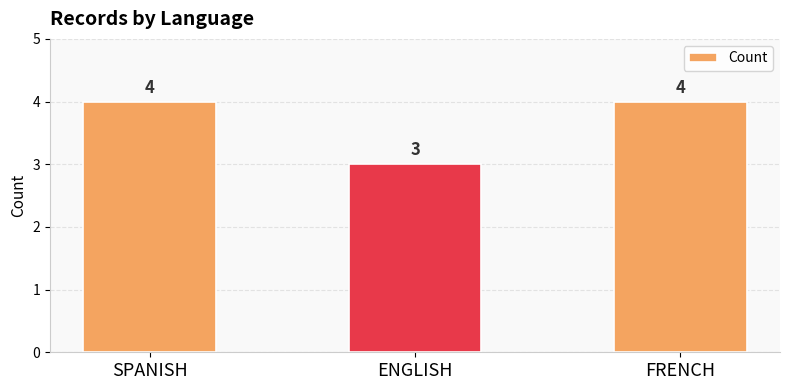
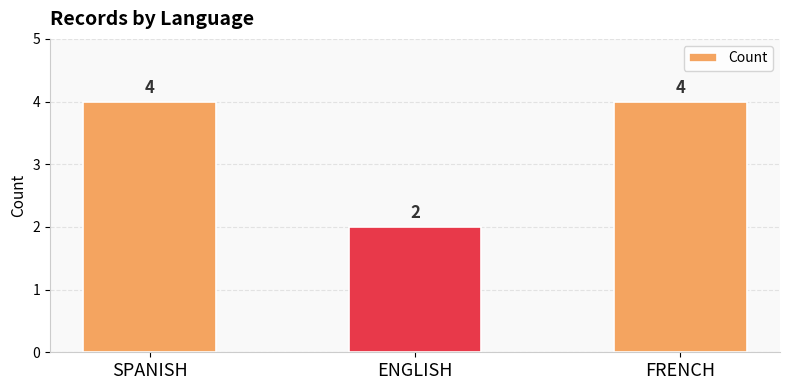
ENGLISH: 3 -> 2
